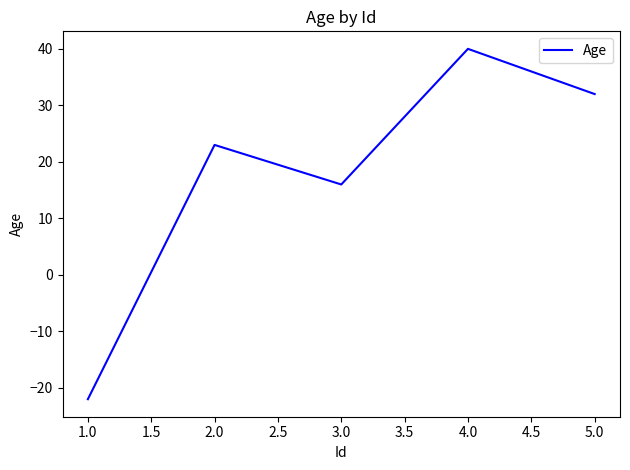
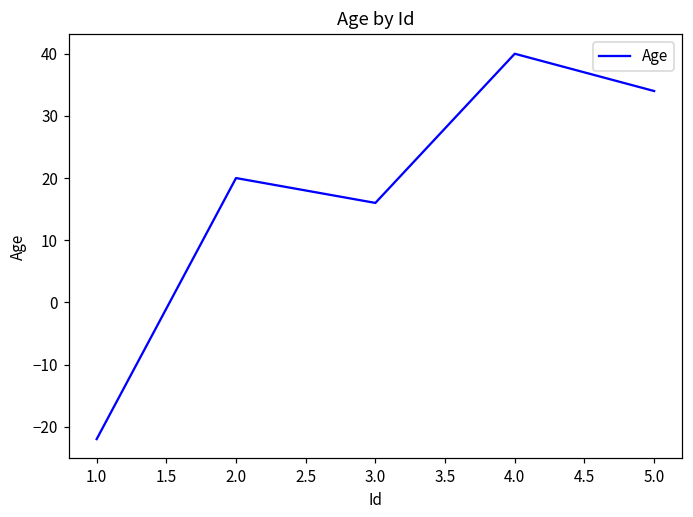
2.0: 23 -> 20
5.0: 32 -> 34
